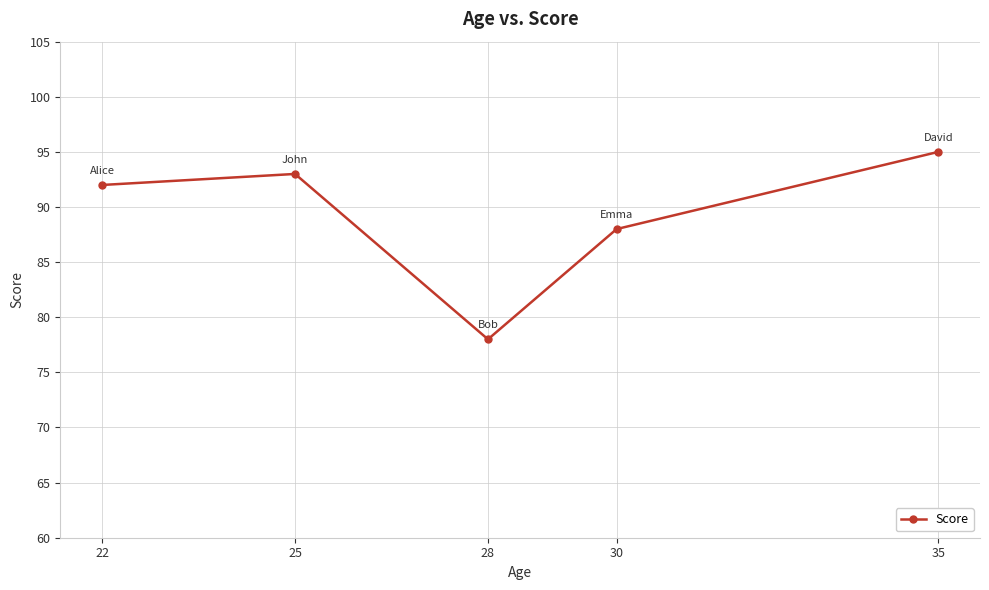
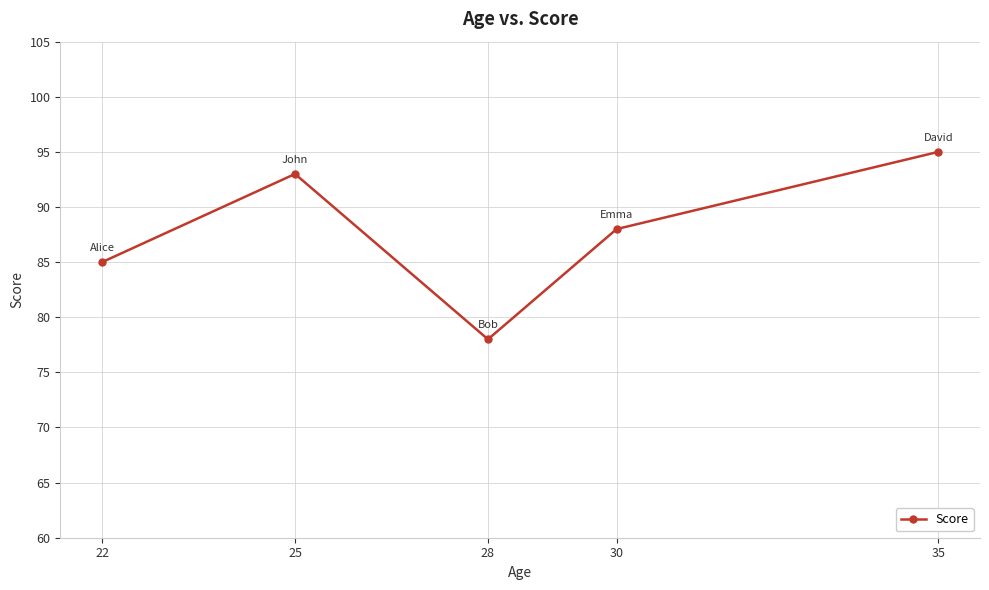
22: 92 -> 85
